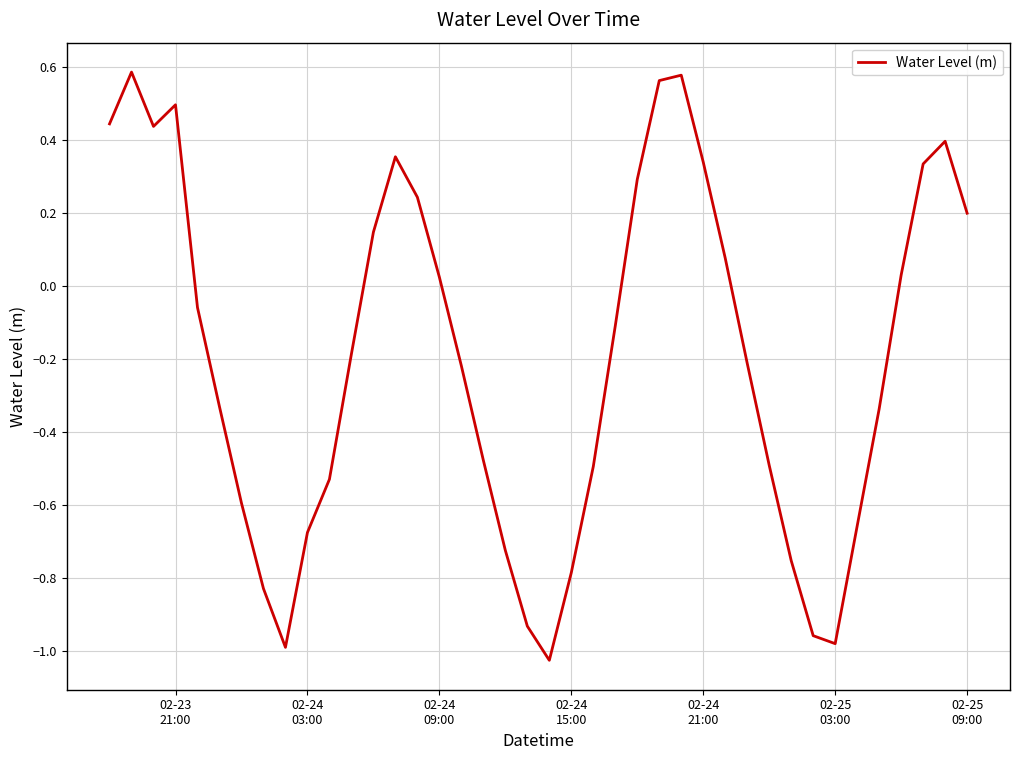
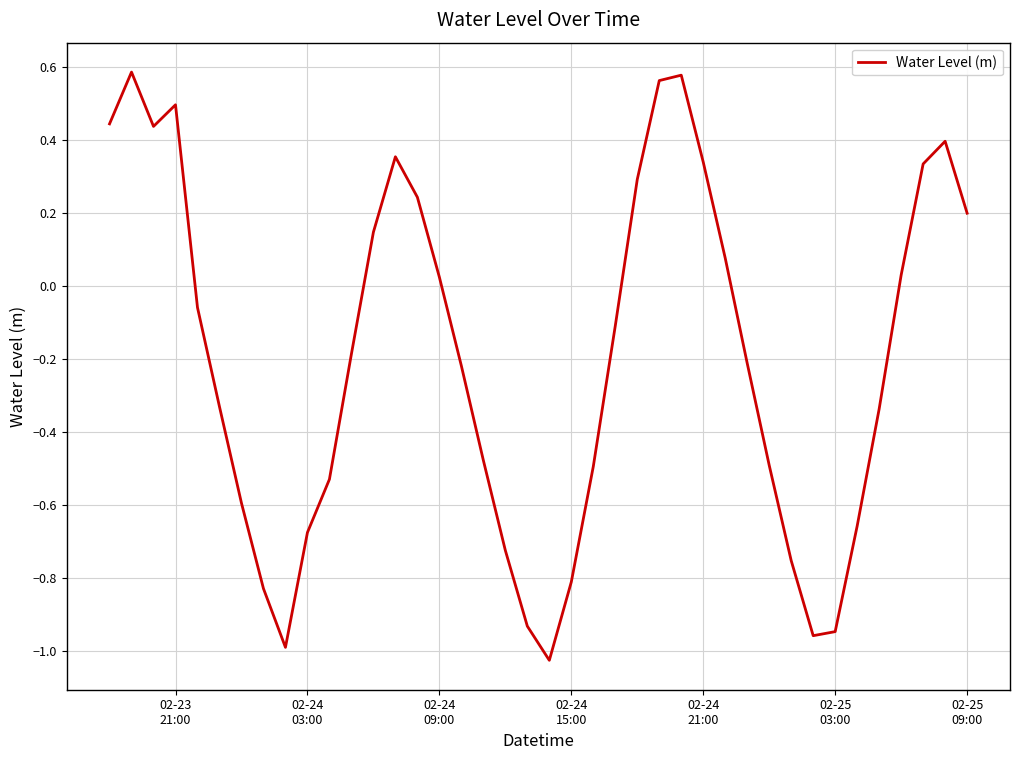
02-24 15:00: -0.79 -> -0.81
02-25 03:00: -0.98 -> -0.95
